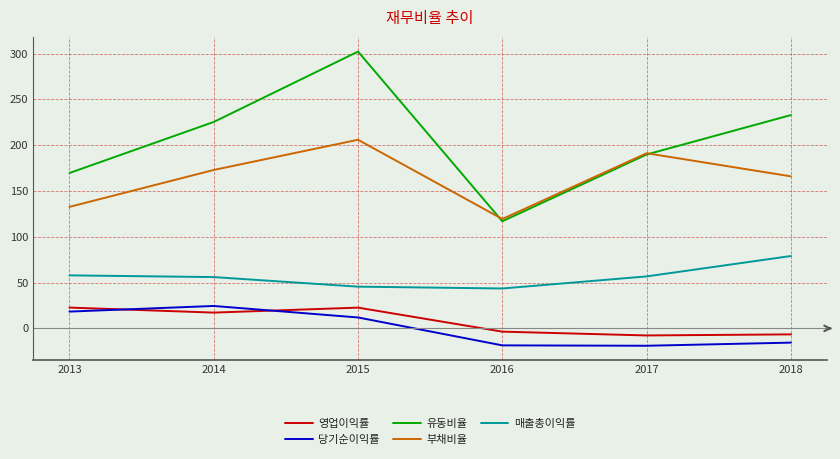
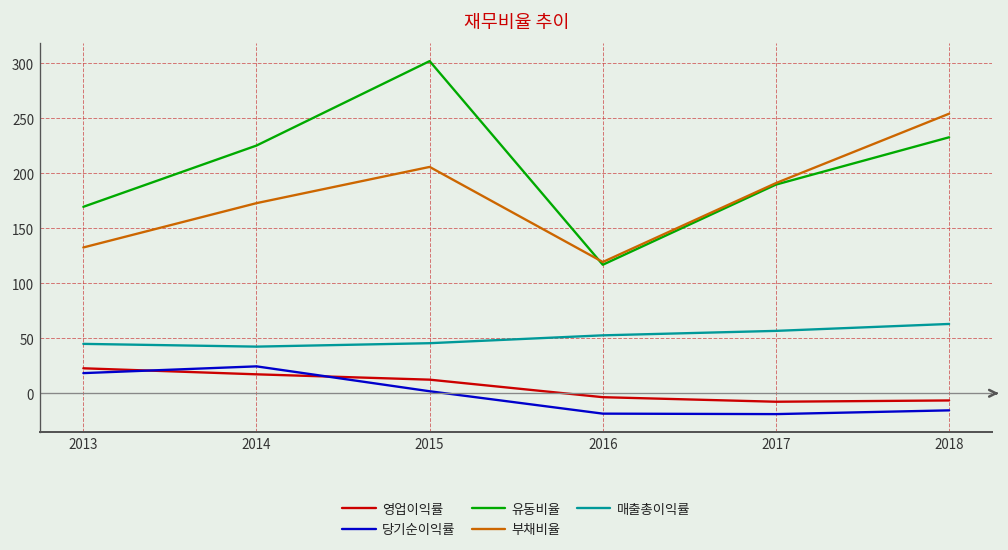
매출총이익률, 2013: 60 -> 40
매출총이익률, 2014: 60 -> 40
영업이익률, 2015: 20 -> 10
당기순이익률, 2015: 10 -> 0
매출총이익률, 2016: 40 -> 50
부채비율, 2018: 170 -> 250
매출총이익률, 2018: 80 -> 60
